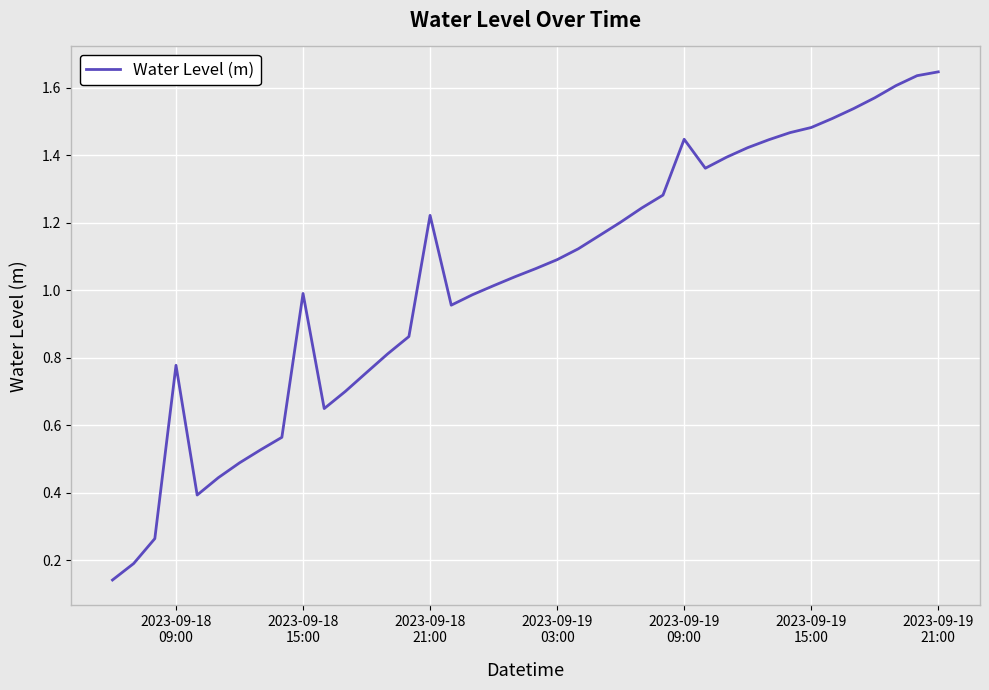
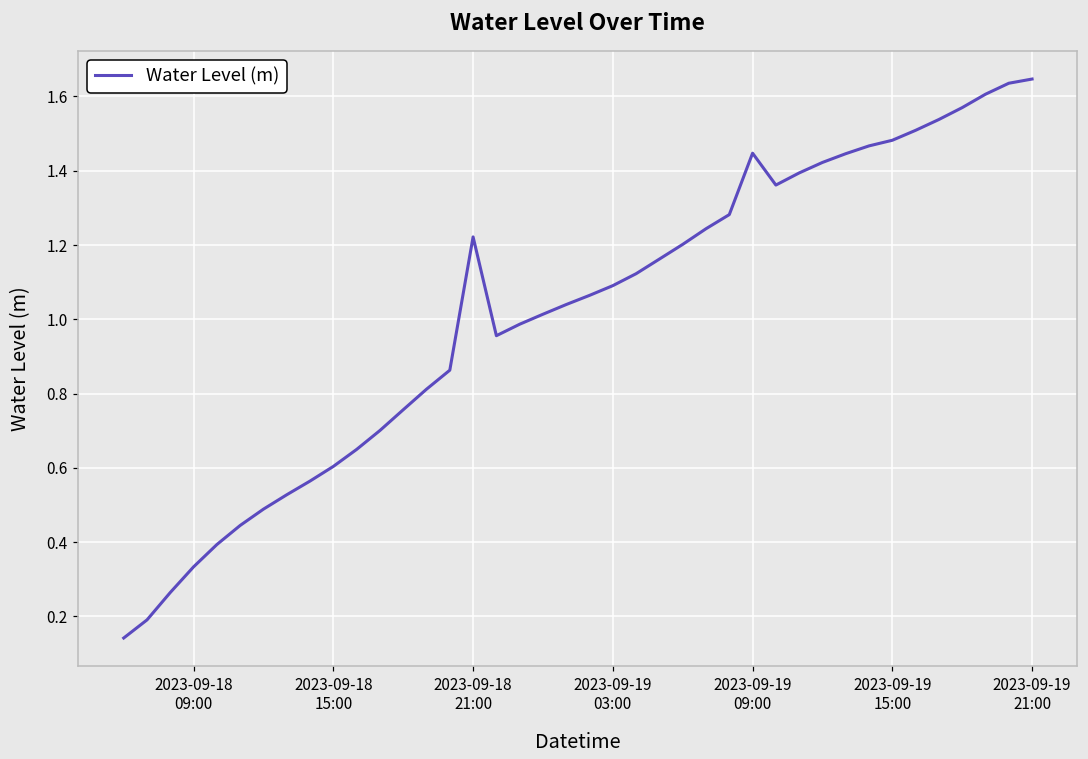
2023-09-18 09:00: 0.78 -> 0.33
2023-09-18 15:00: 0.99 -> 0.60
